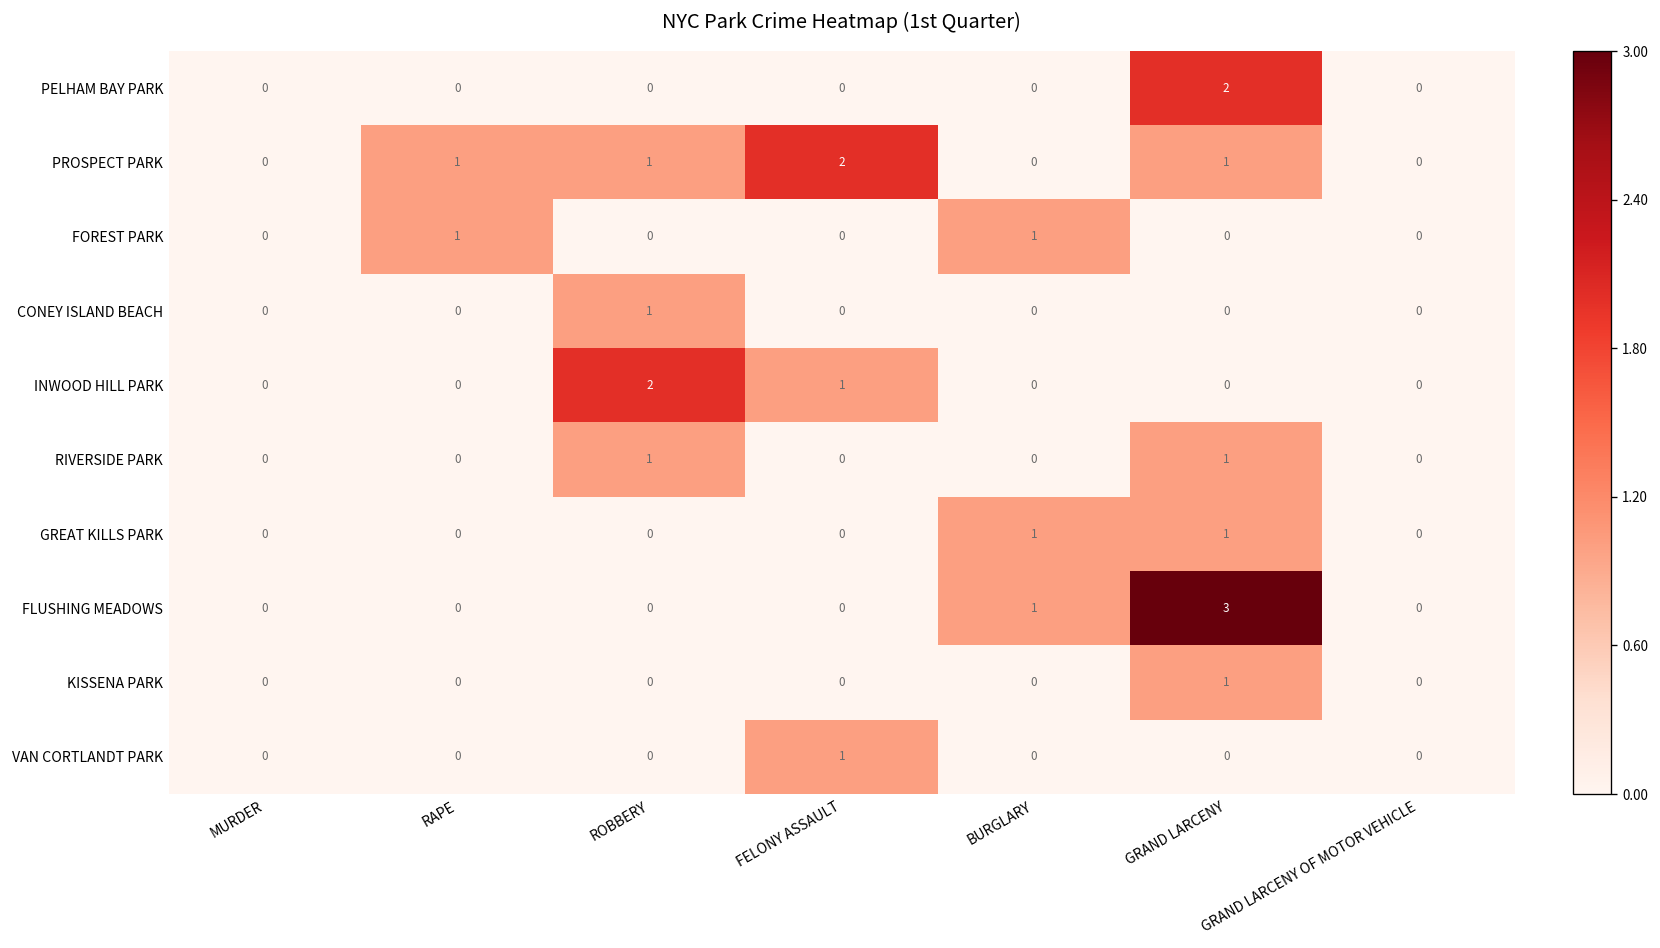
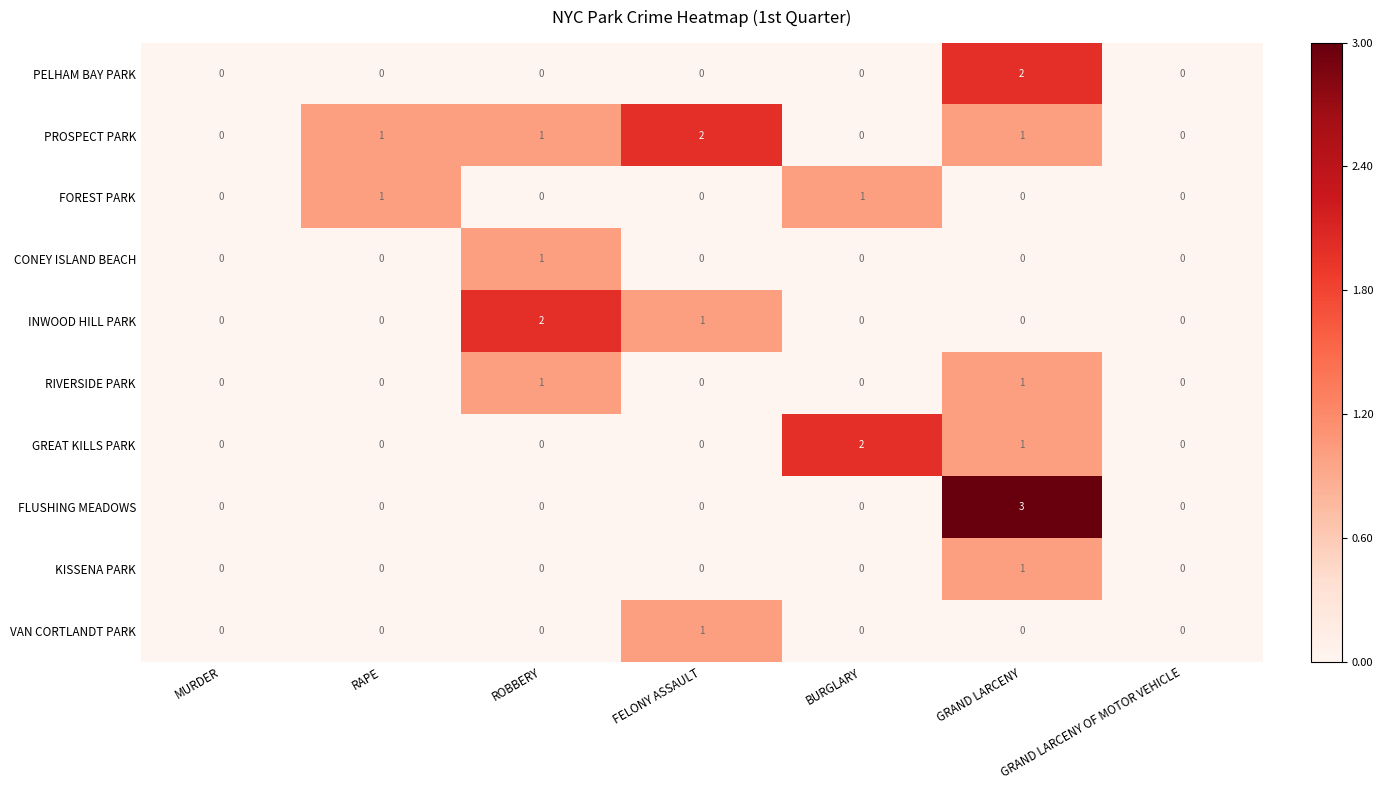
GREAT KILLS PARK, BURGLARY: 1 -> 2
FLUSHING MEADOWS, BURGLARY: 1 -> 0
